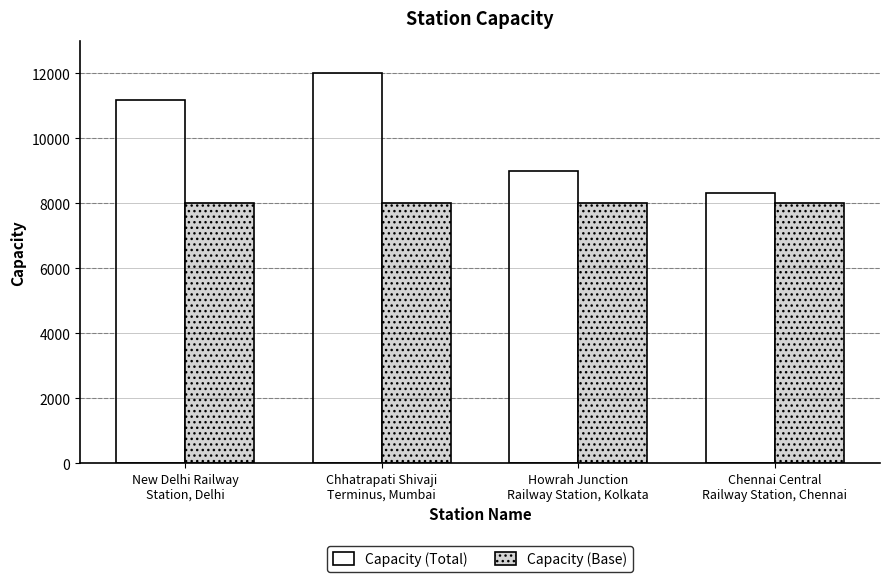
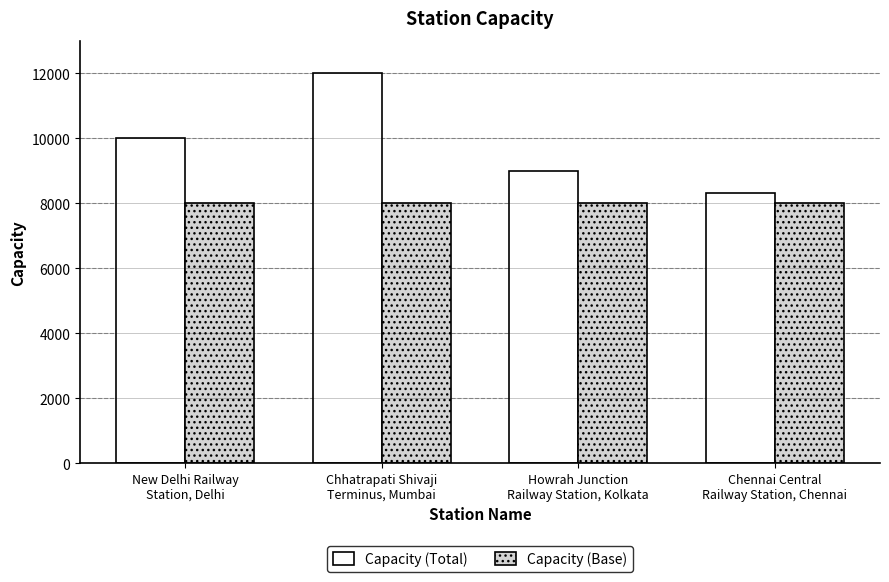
Capacity (Total), New Delhi Railway Station, Delhi: 11200 -> 10000
